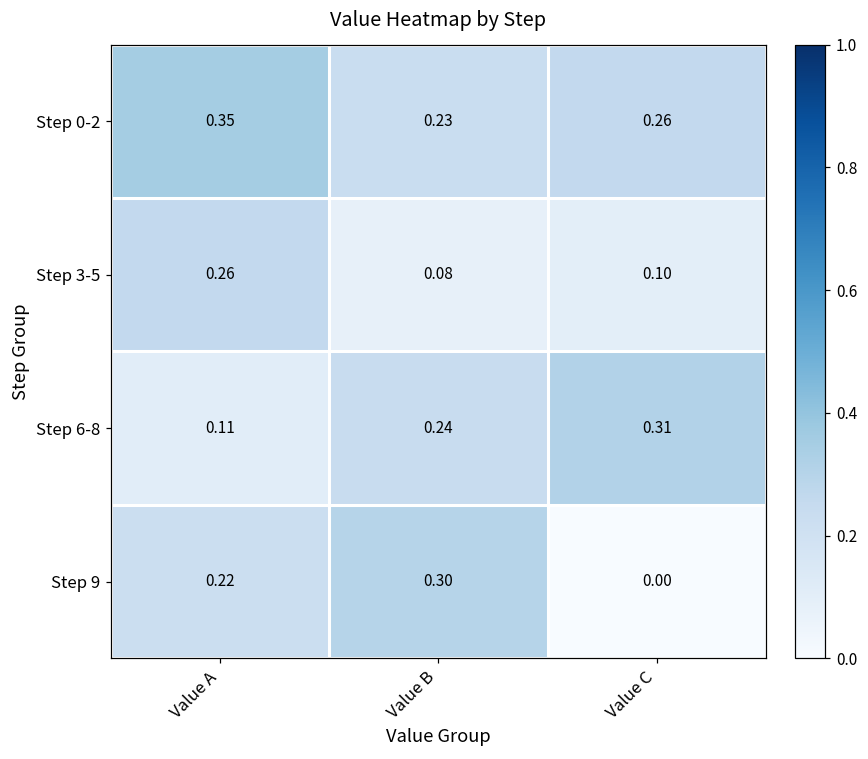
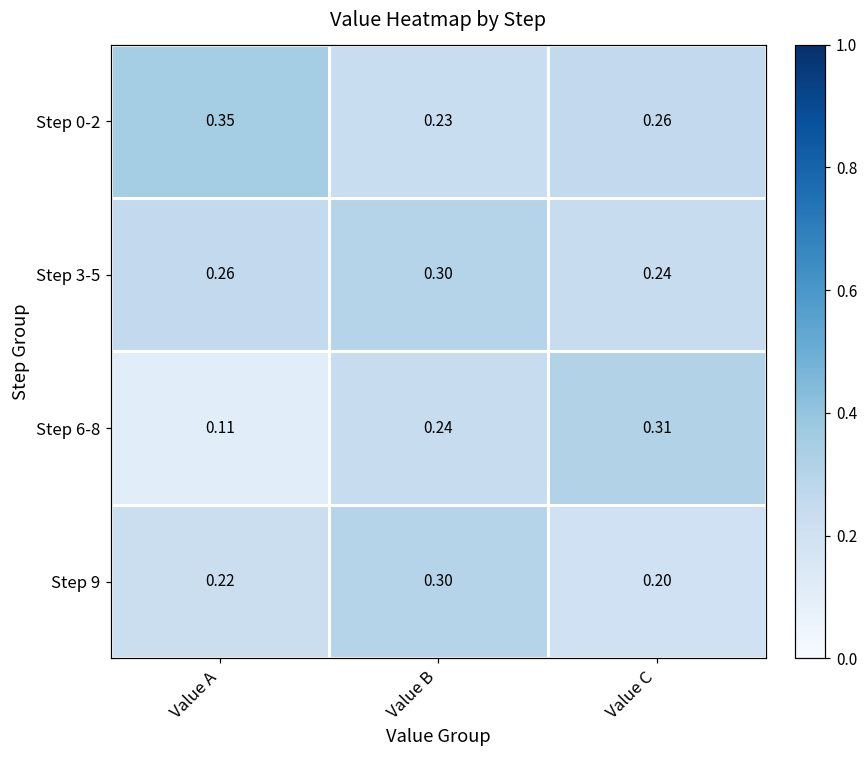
Step 3-5, Value B: 0.08 -> 0.30
Step 3-5, Value C: 0.10 -> 0.24
Step 9, Value C: 0.00 -> 0.20
